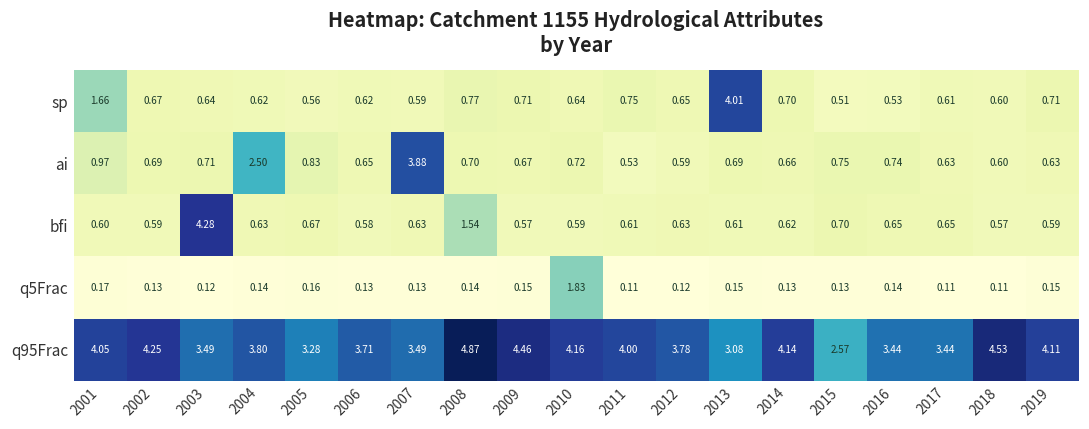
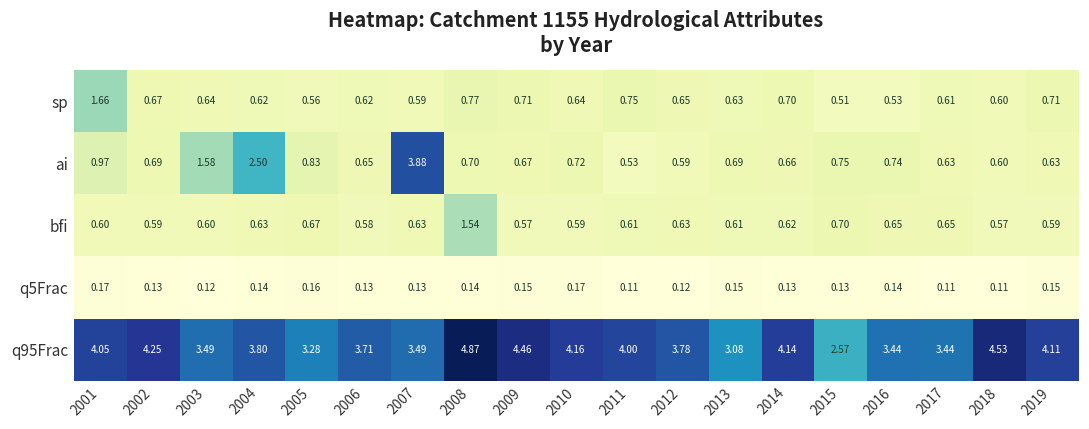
sp, 2013: 4.01 -> 0.63
ai, 2003: 0.71 -> 1.58
bfi, 2003: 4.28 -> 0.60
q5Frac, 2010: 1.83 -> 0.17
